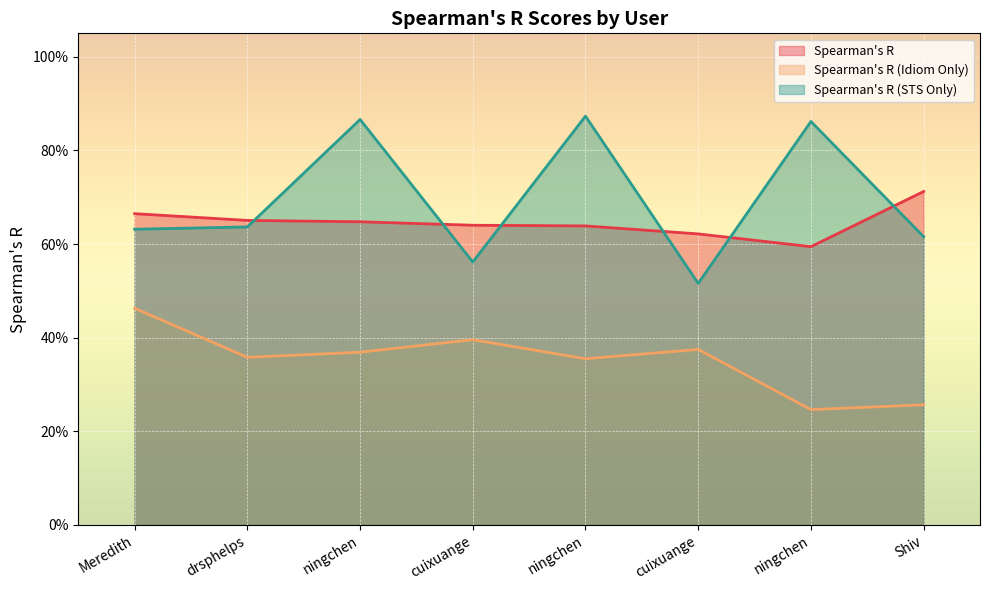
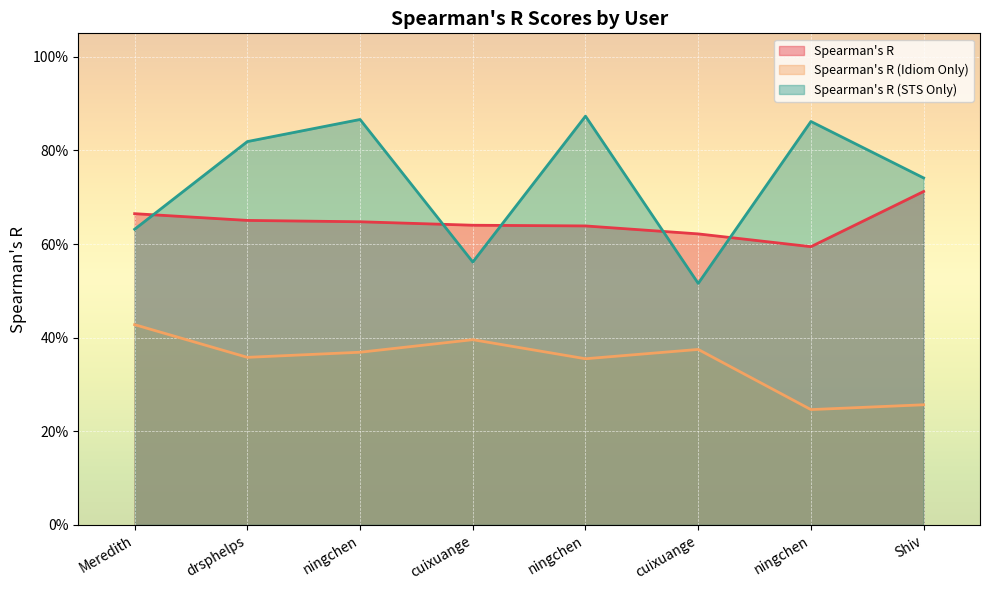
Spearman's R (Idiom Only), Meredith: 46% -> 43%
Spearman's R (STS Only), drsphelps: 64% -> 82%
Spearman's R (STS Only), Shiv: 62% -> 74%
